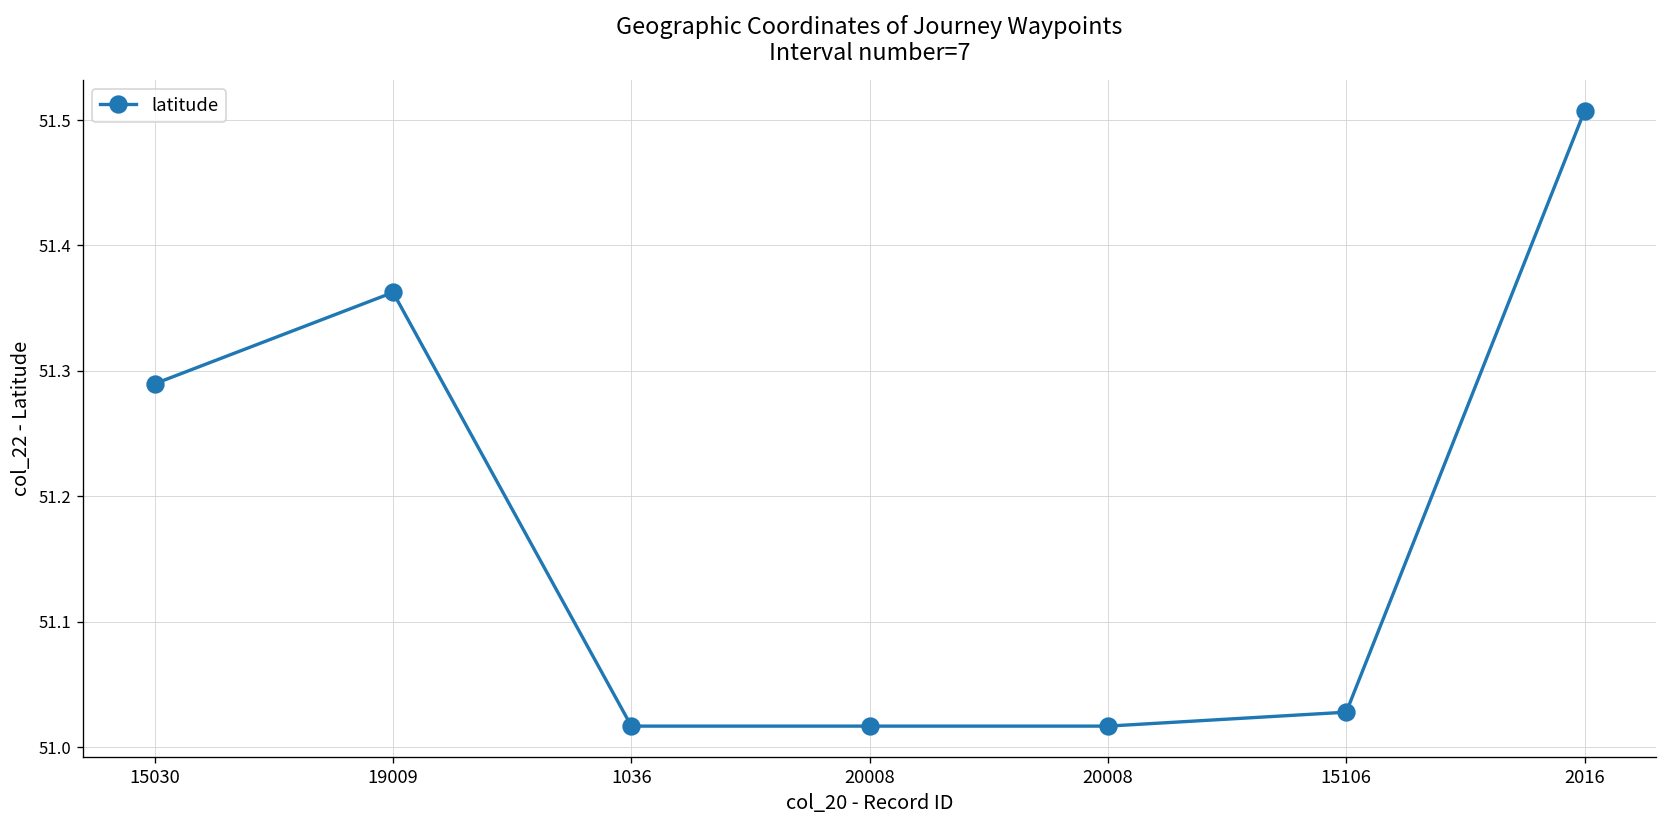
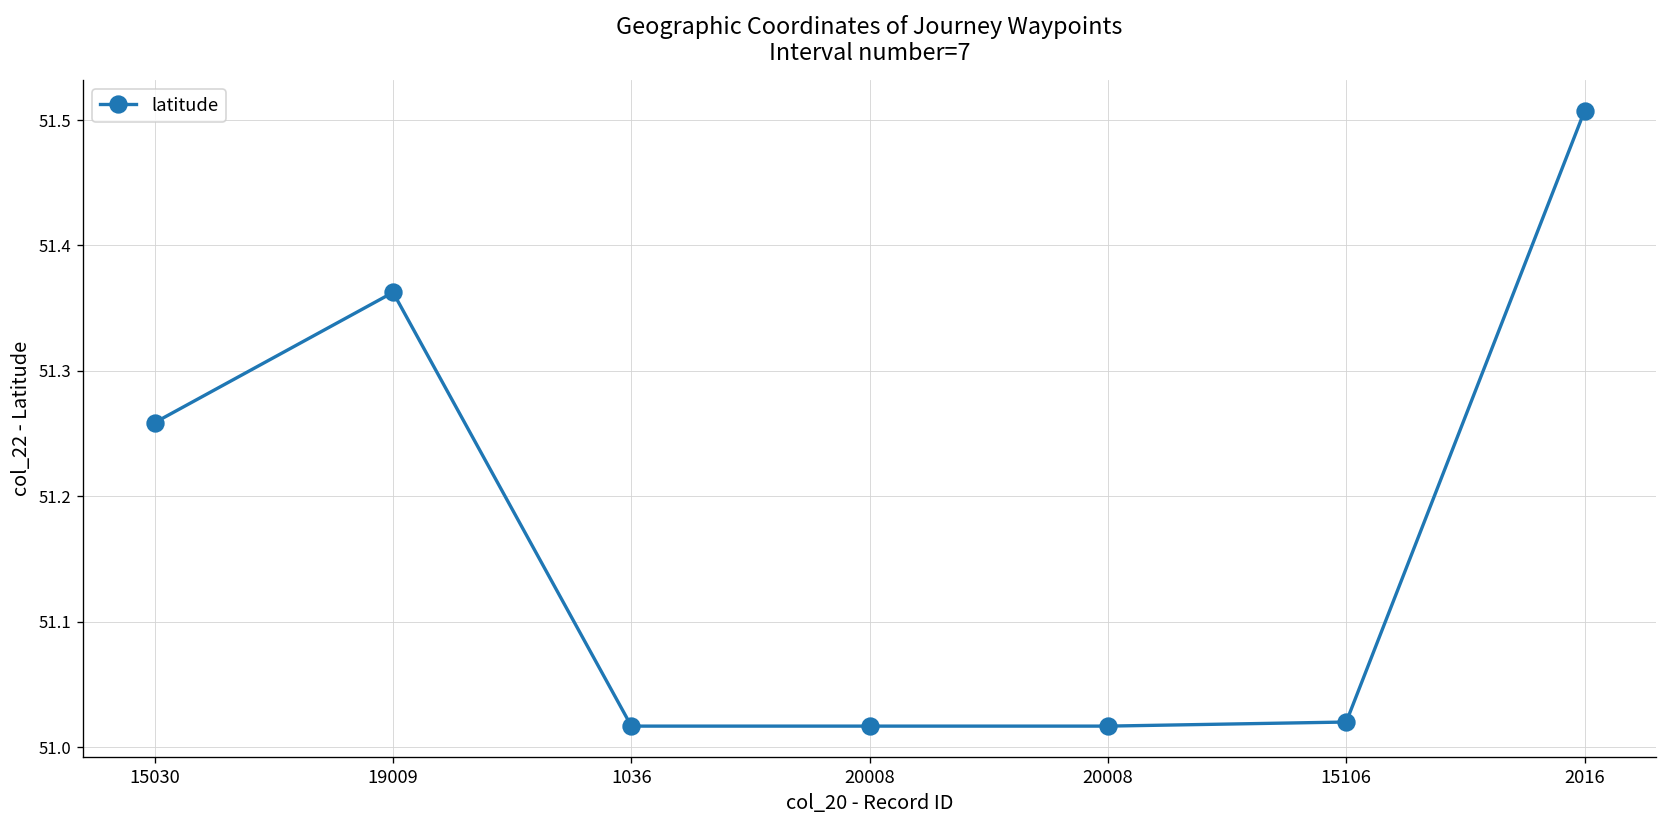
15030: 51.290 -> 51.259
15106: 51.028 -> 51.020
